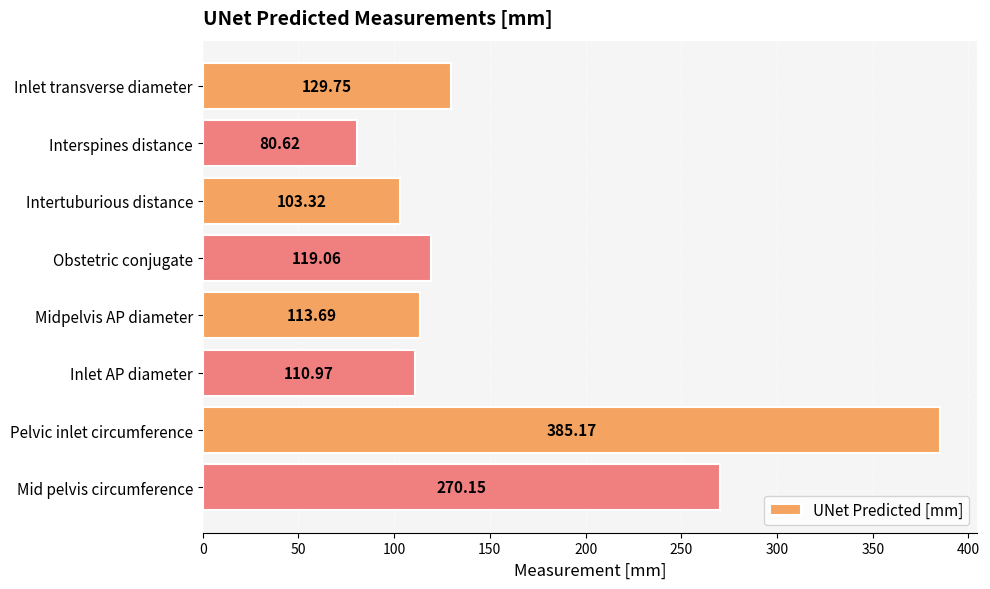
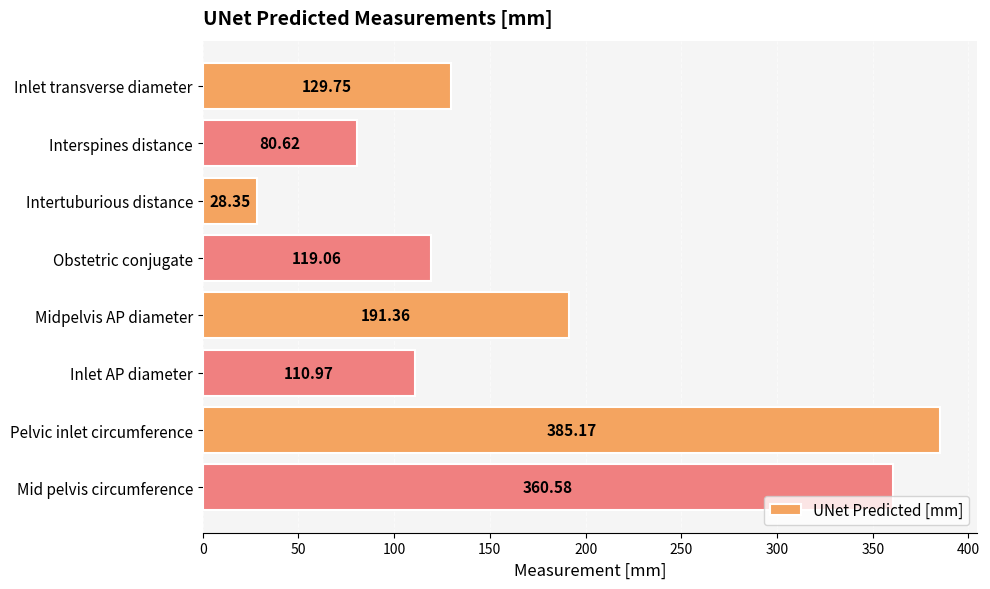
Intertuburious distance: 103.32 -> 28.35
Midpelvis AP diameter: 113.69 -> 191.36
Mid pelvis circumference: 270.15 -> 360.58
